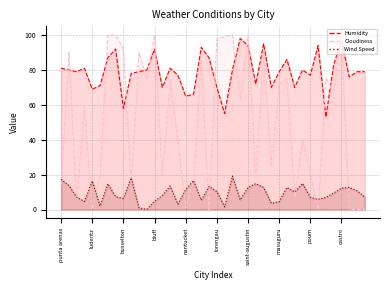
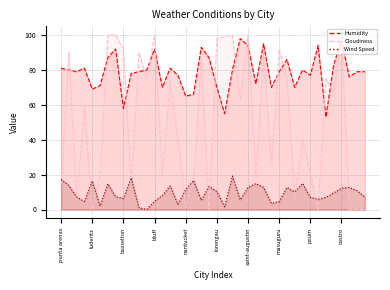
Cloudiness, masuguru: 72 -> 92
